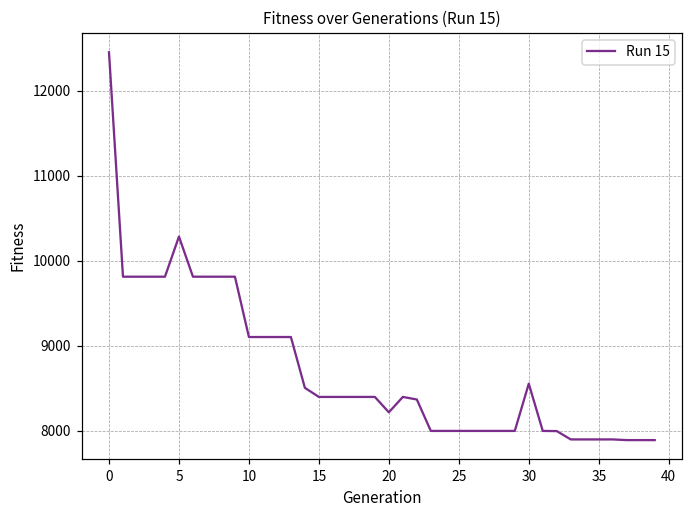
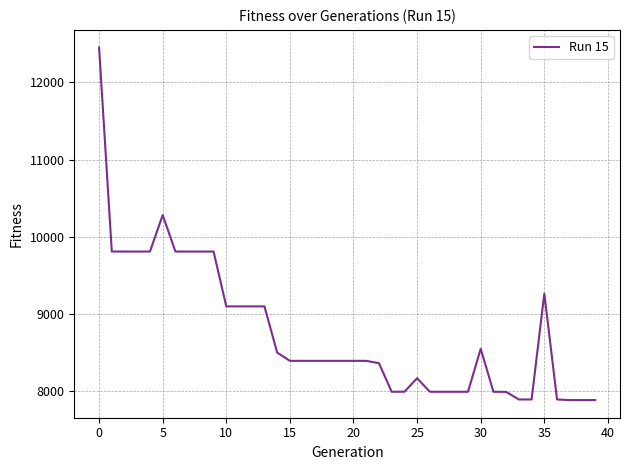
20: 8200 -> 8400
25: 8000 -> 8200
35: 7900 -> 9300
